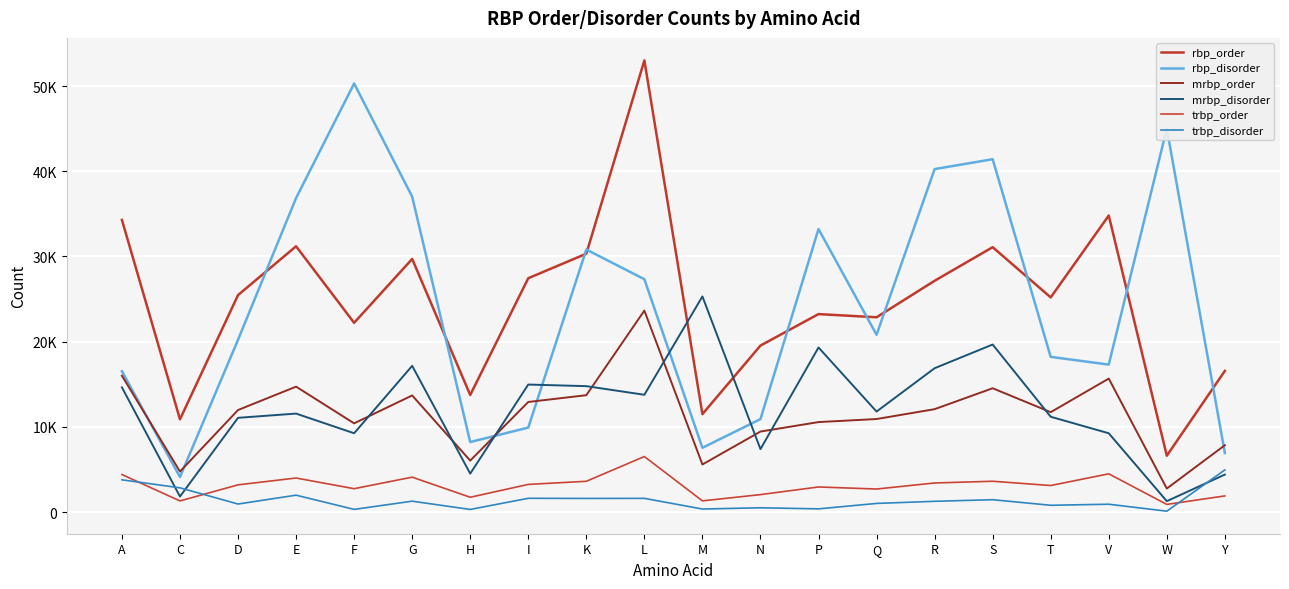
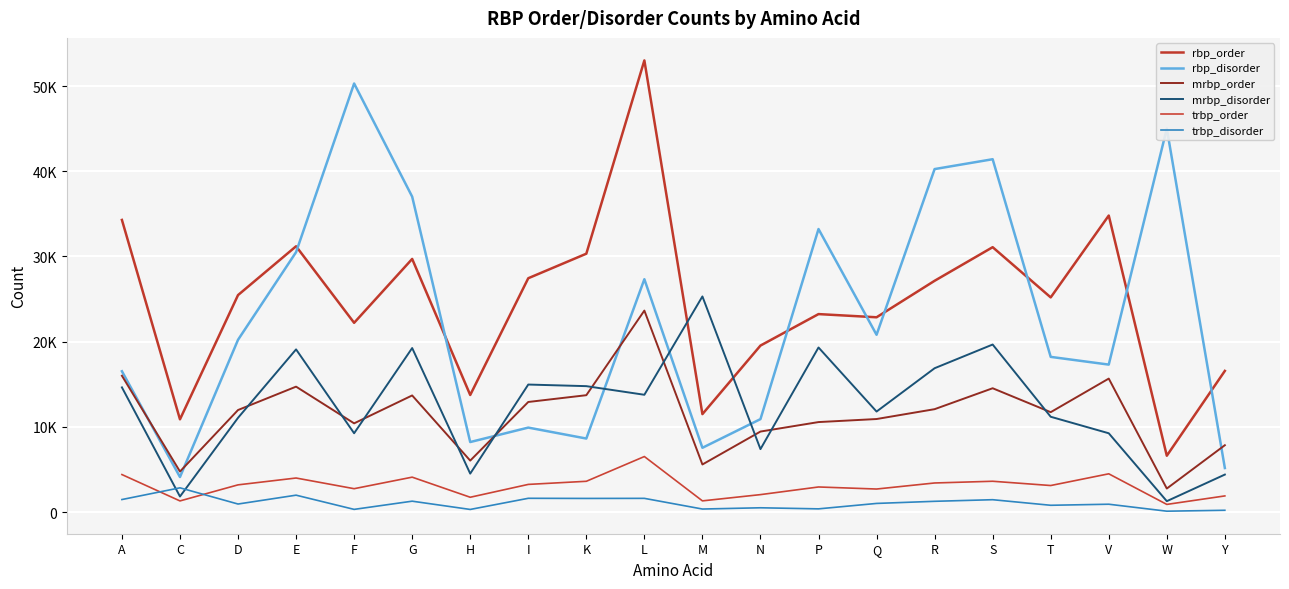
trbp_disorder, A: 4000 -> 1000
rbp_disorder, E: 37000 -> 31000
mrbp_disorder, E: 12000 -> 19000
mrbp_disorder, G: 17000 -> 19000
rbp_disorder, K: 31000 -> 9000
rbp_disorder, Y: 7000 -> 5000
trbp_disorder, Y: 5000 -> 0
